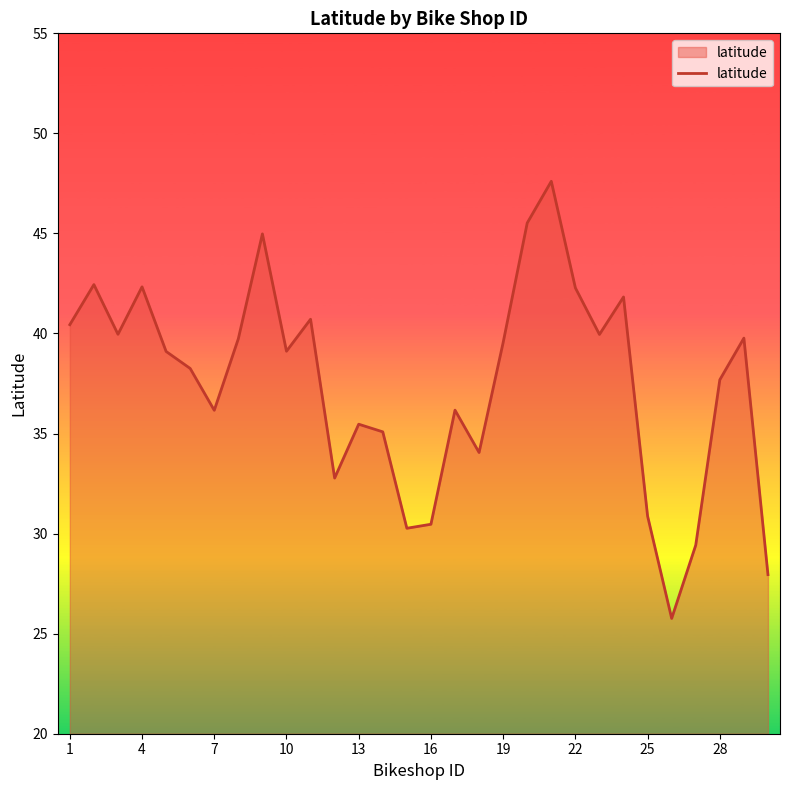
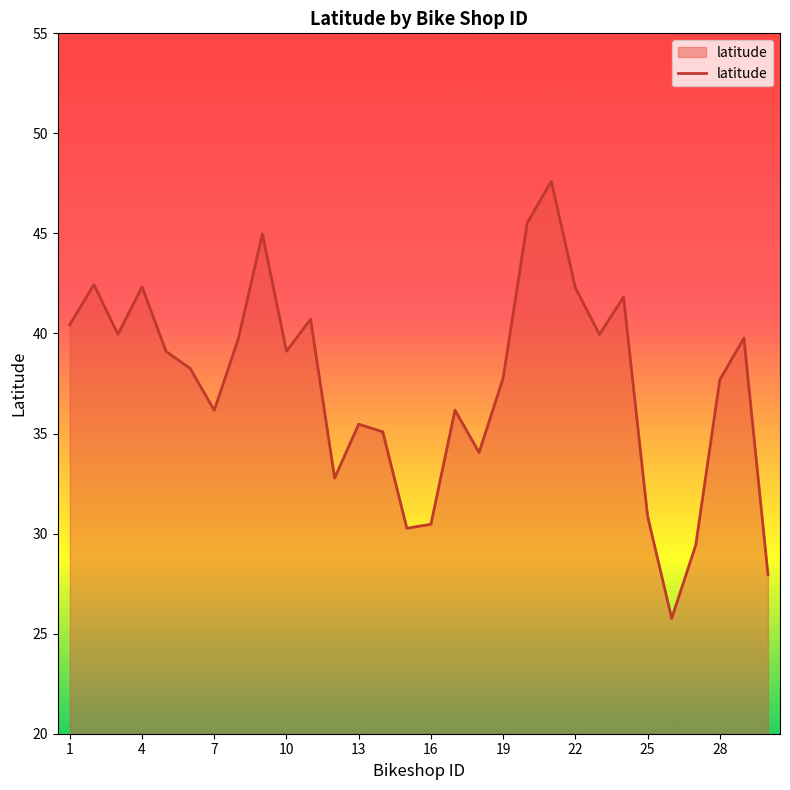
19: 39.5 -> 37.8
